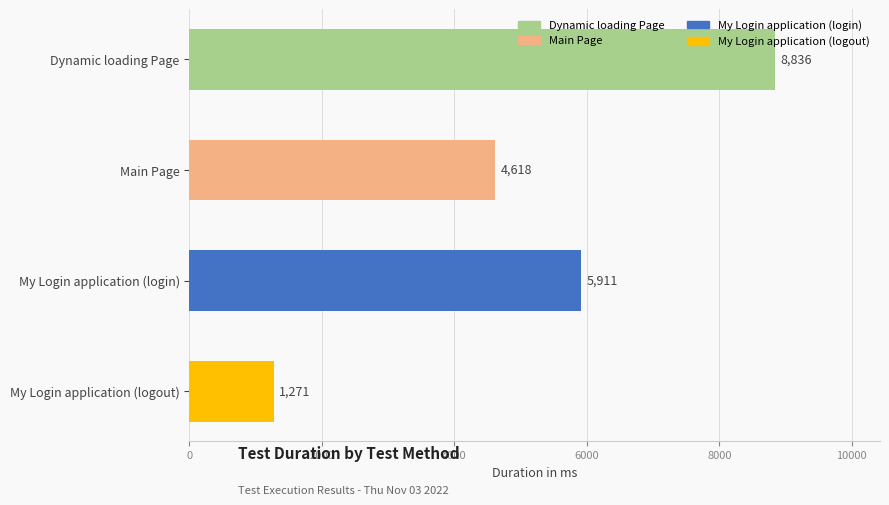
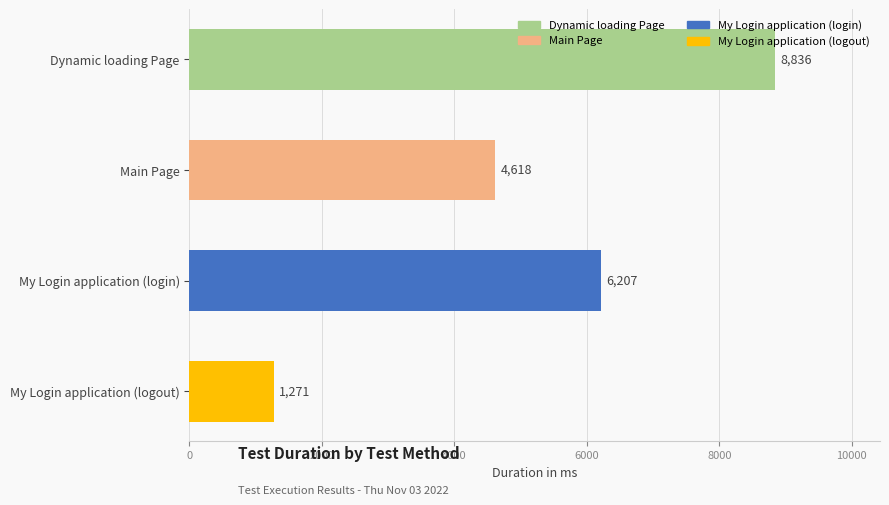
My Login application (login): 5,911 -> 6,207
